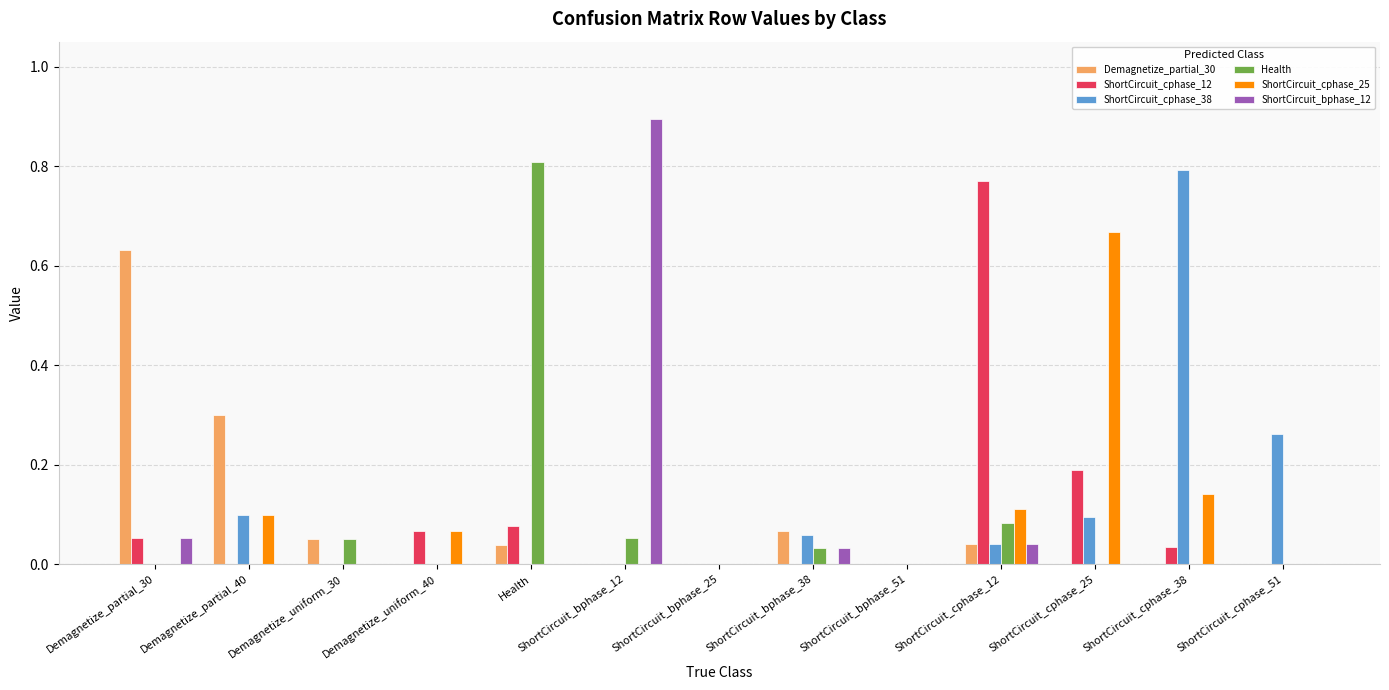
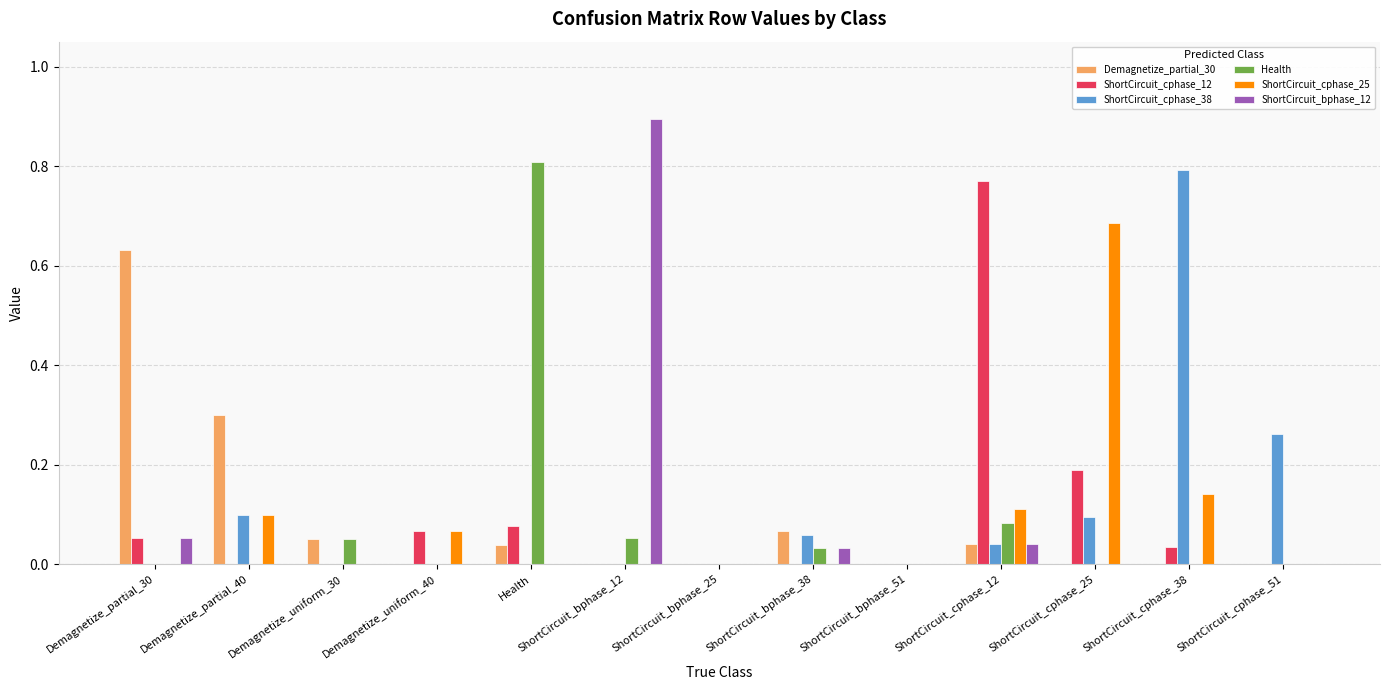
ShortCircuit_cphase_25, ShortCircuit_cphase_25: 0.67 -> 0.69
